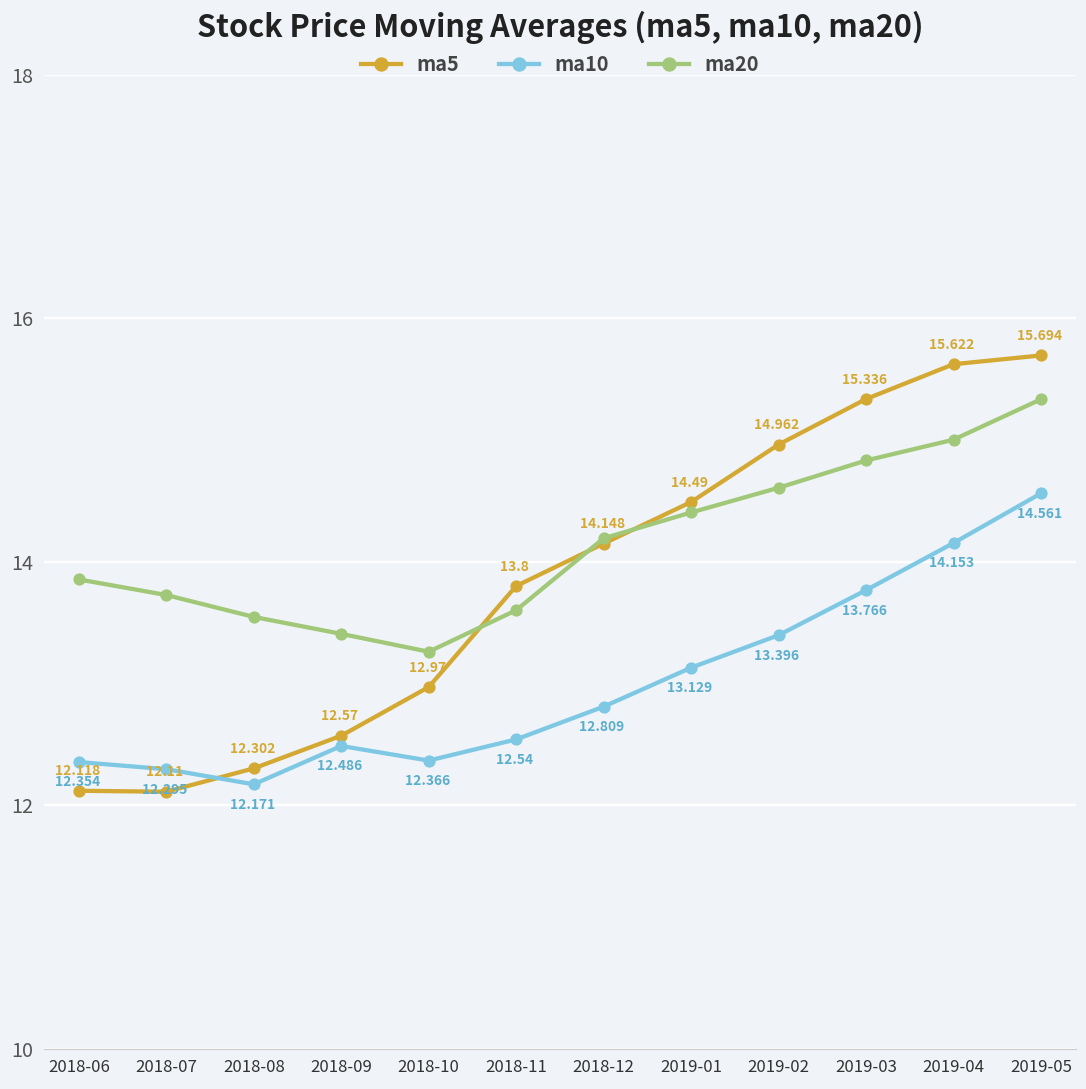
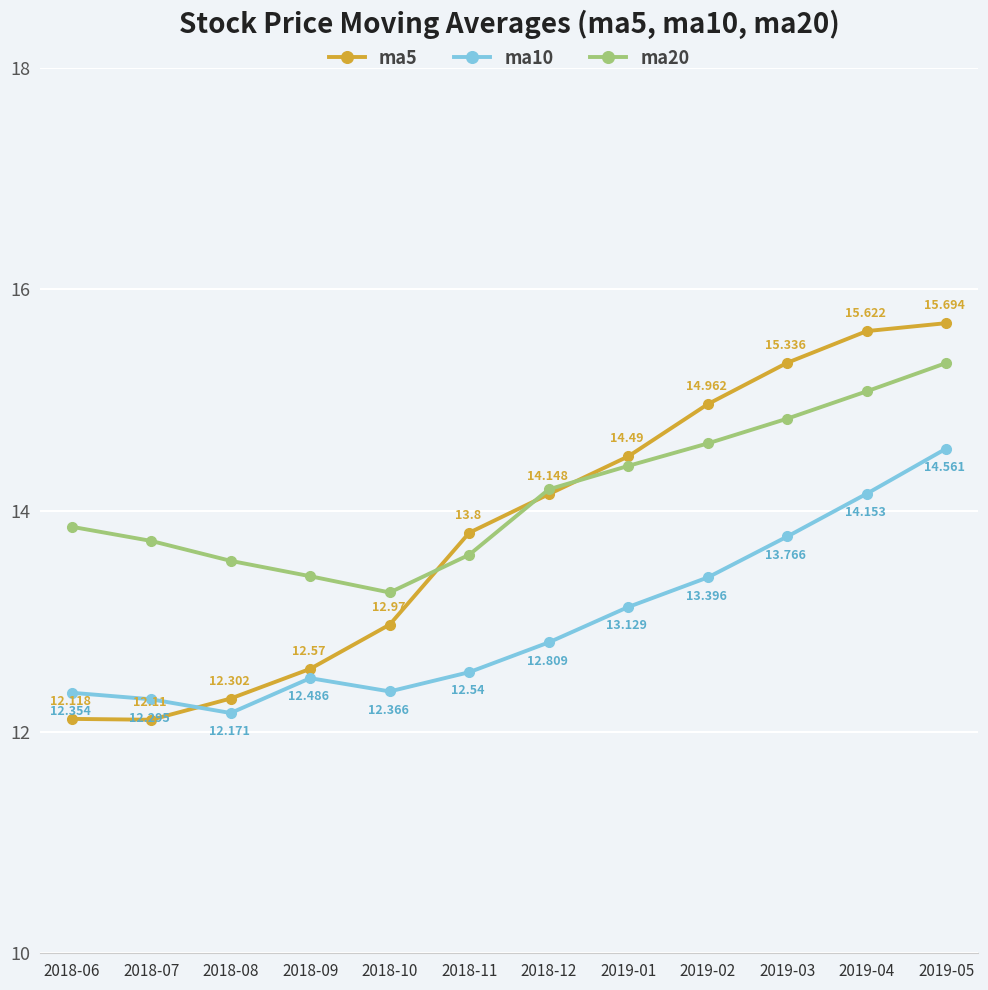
ma20, 2019-04: 15.00 -> 15.08
